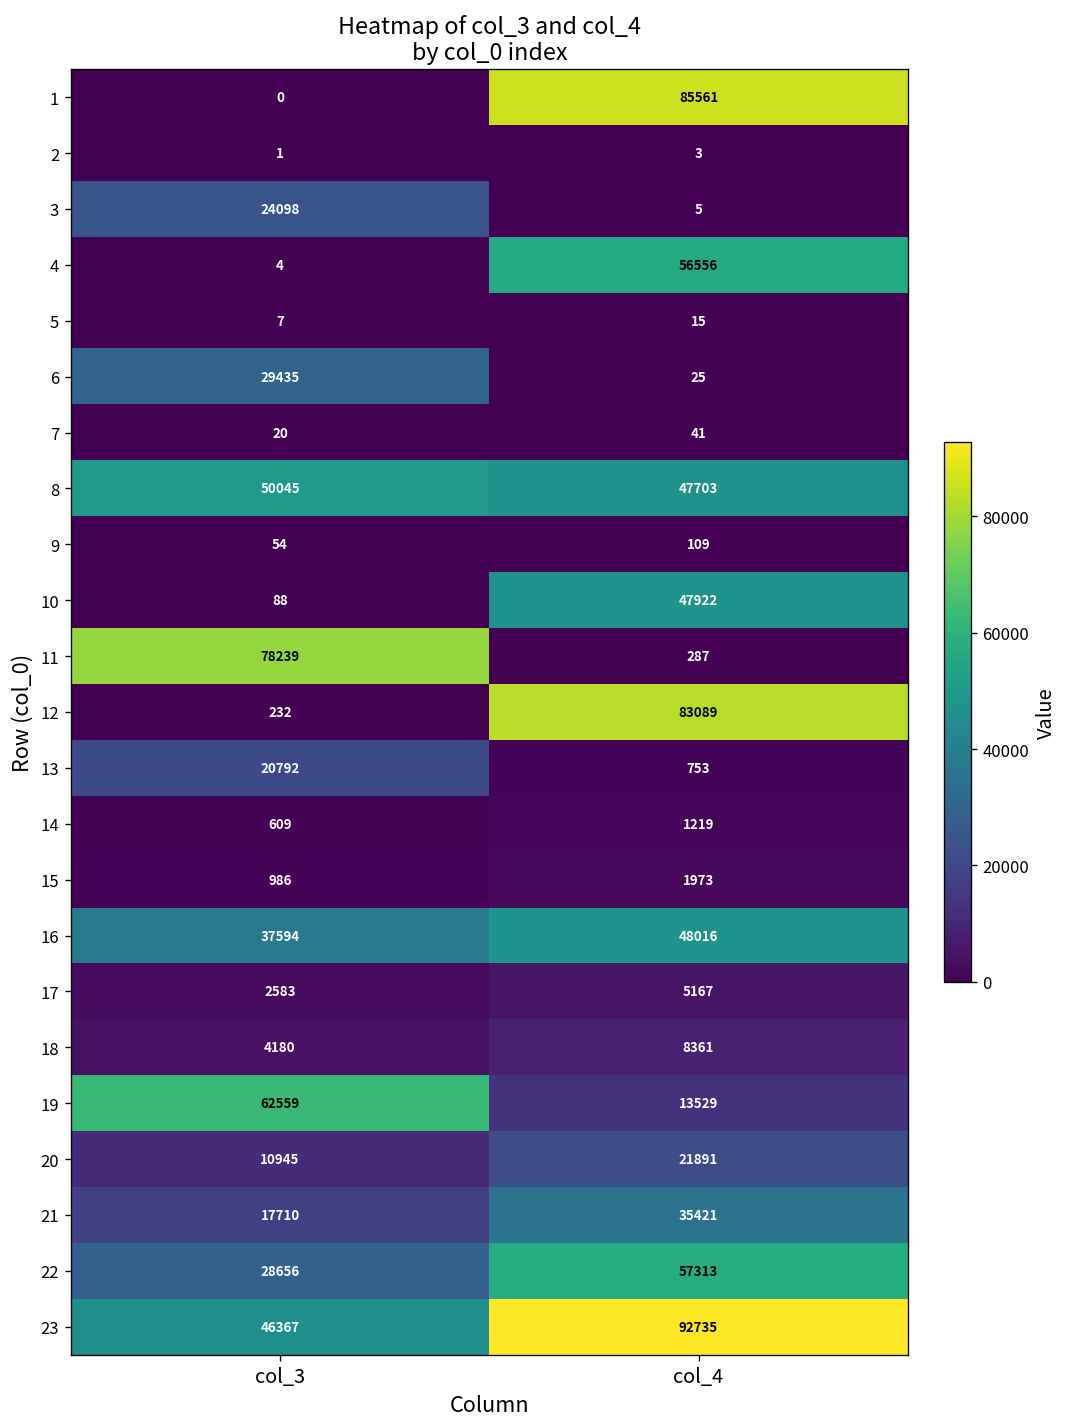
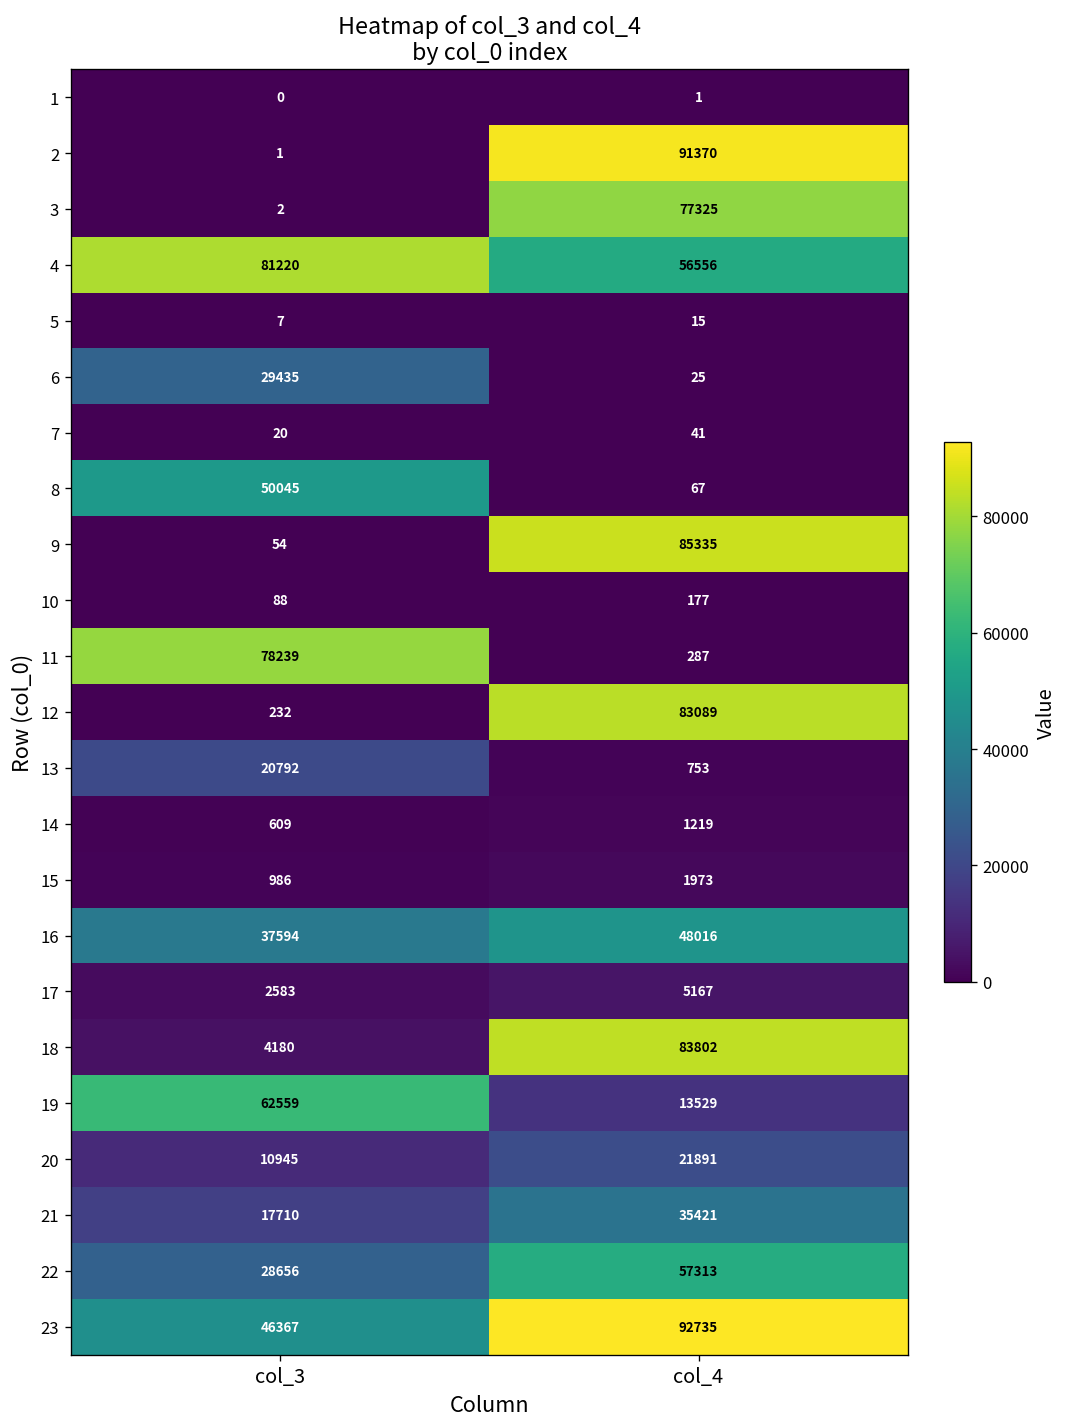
1, col_4: 85561 -> 1
2, col_4: 3 -> 91370
3, col_3: 24098 -> 2
3, col_4: 5 -> 77325
4, col_3: 4 -> 81220
8, col_4: 47703 -> 67
9, col_4: 109 -> 85335
10, col_4: 47922 -> 177
18, col_4: 8361 -> 83802
